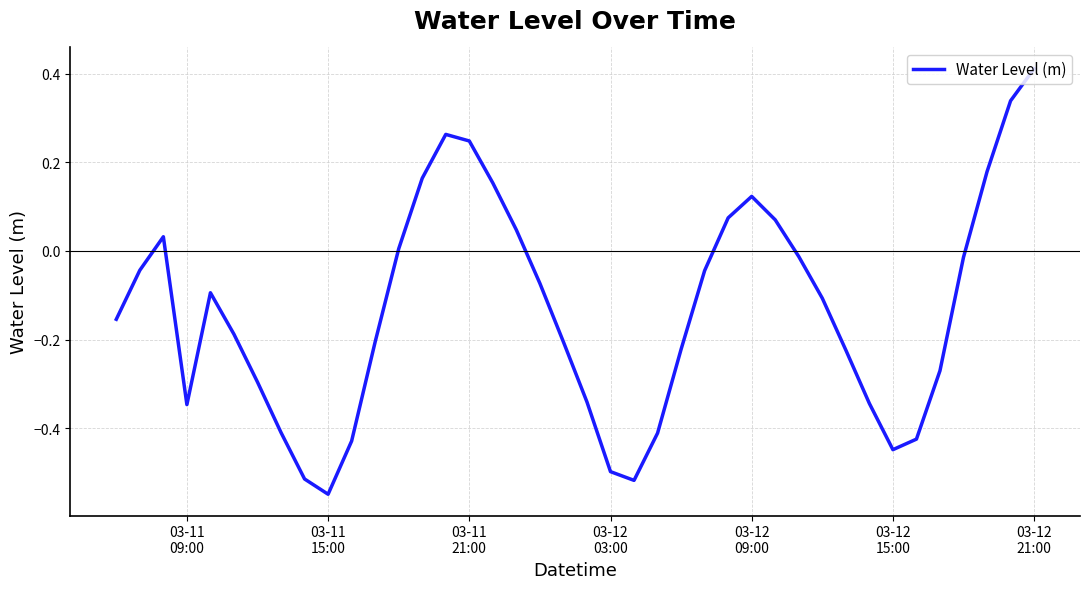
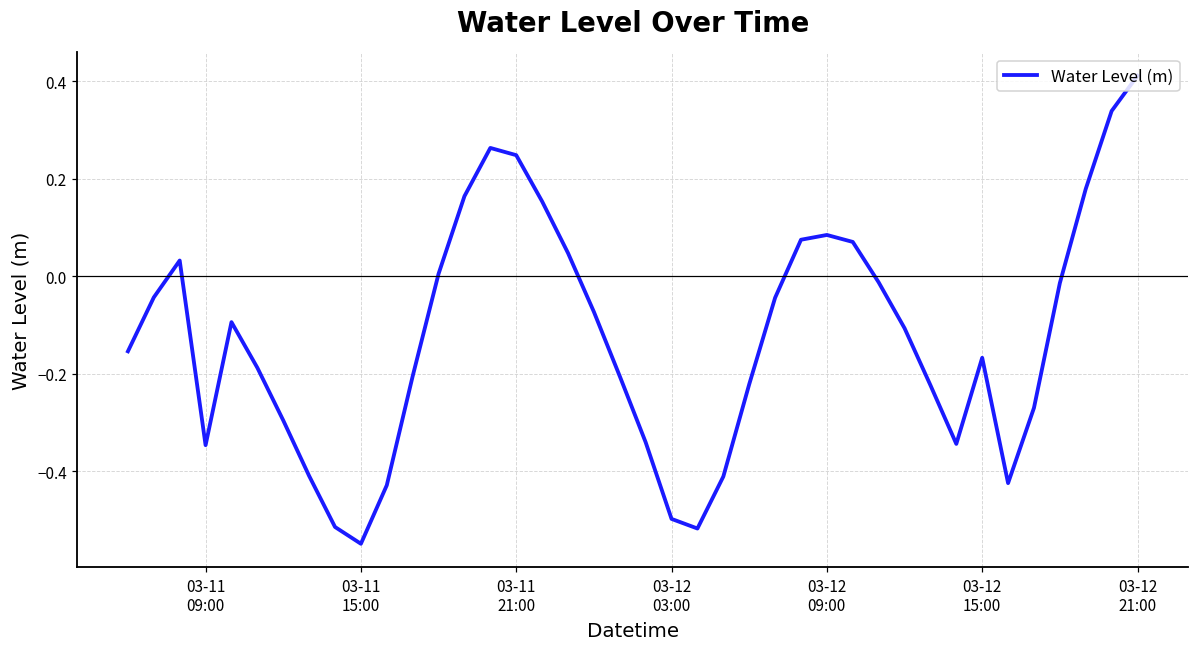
03-12 09:00: 0.12 -> 0.08
03-12 15:00: -0.45 -> -0.17
